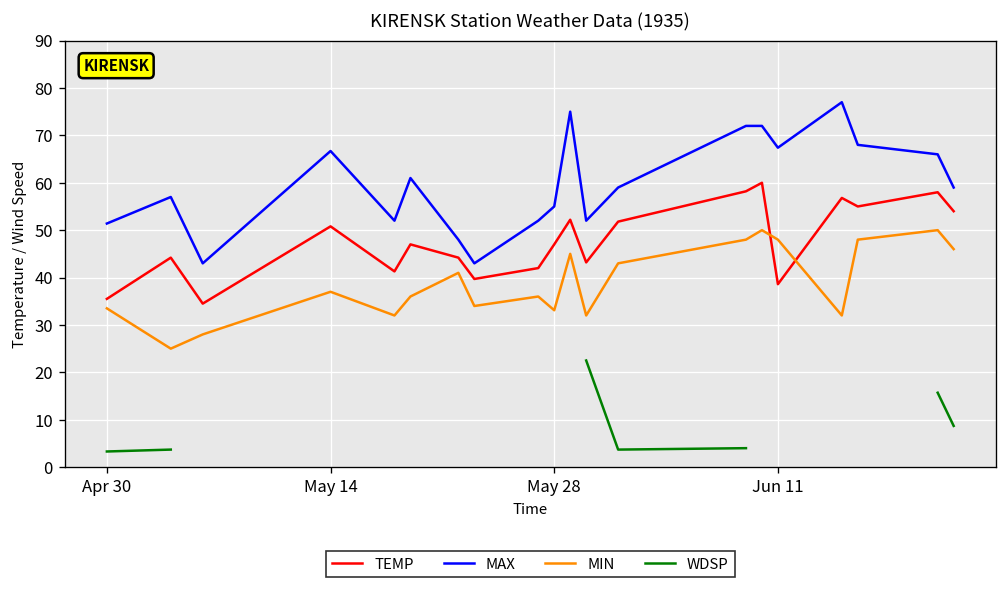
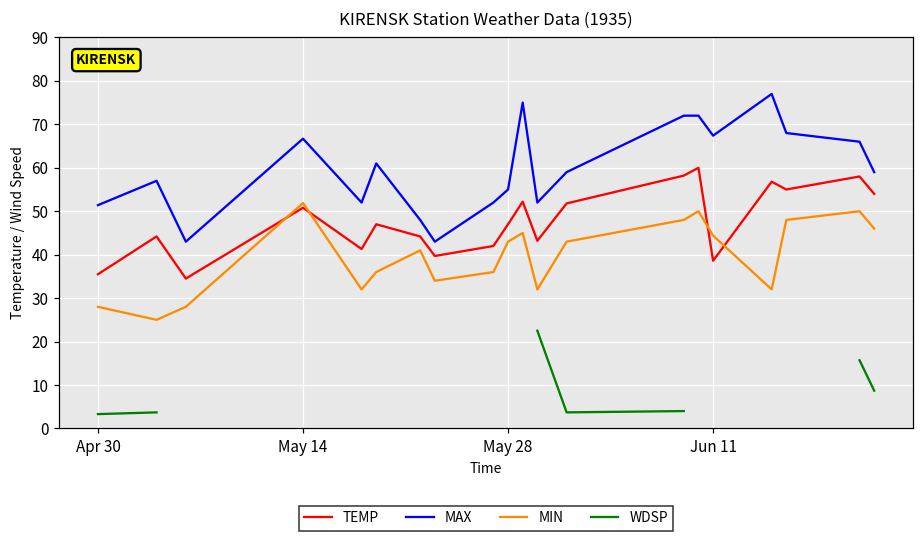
MIN, Apr 30: 34 -> 28
MIN, May 14: 37 -> 52
MIN, May 28: 33 -> 43
MIN, Jun 11: 48 -> 44
